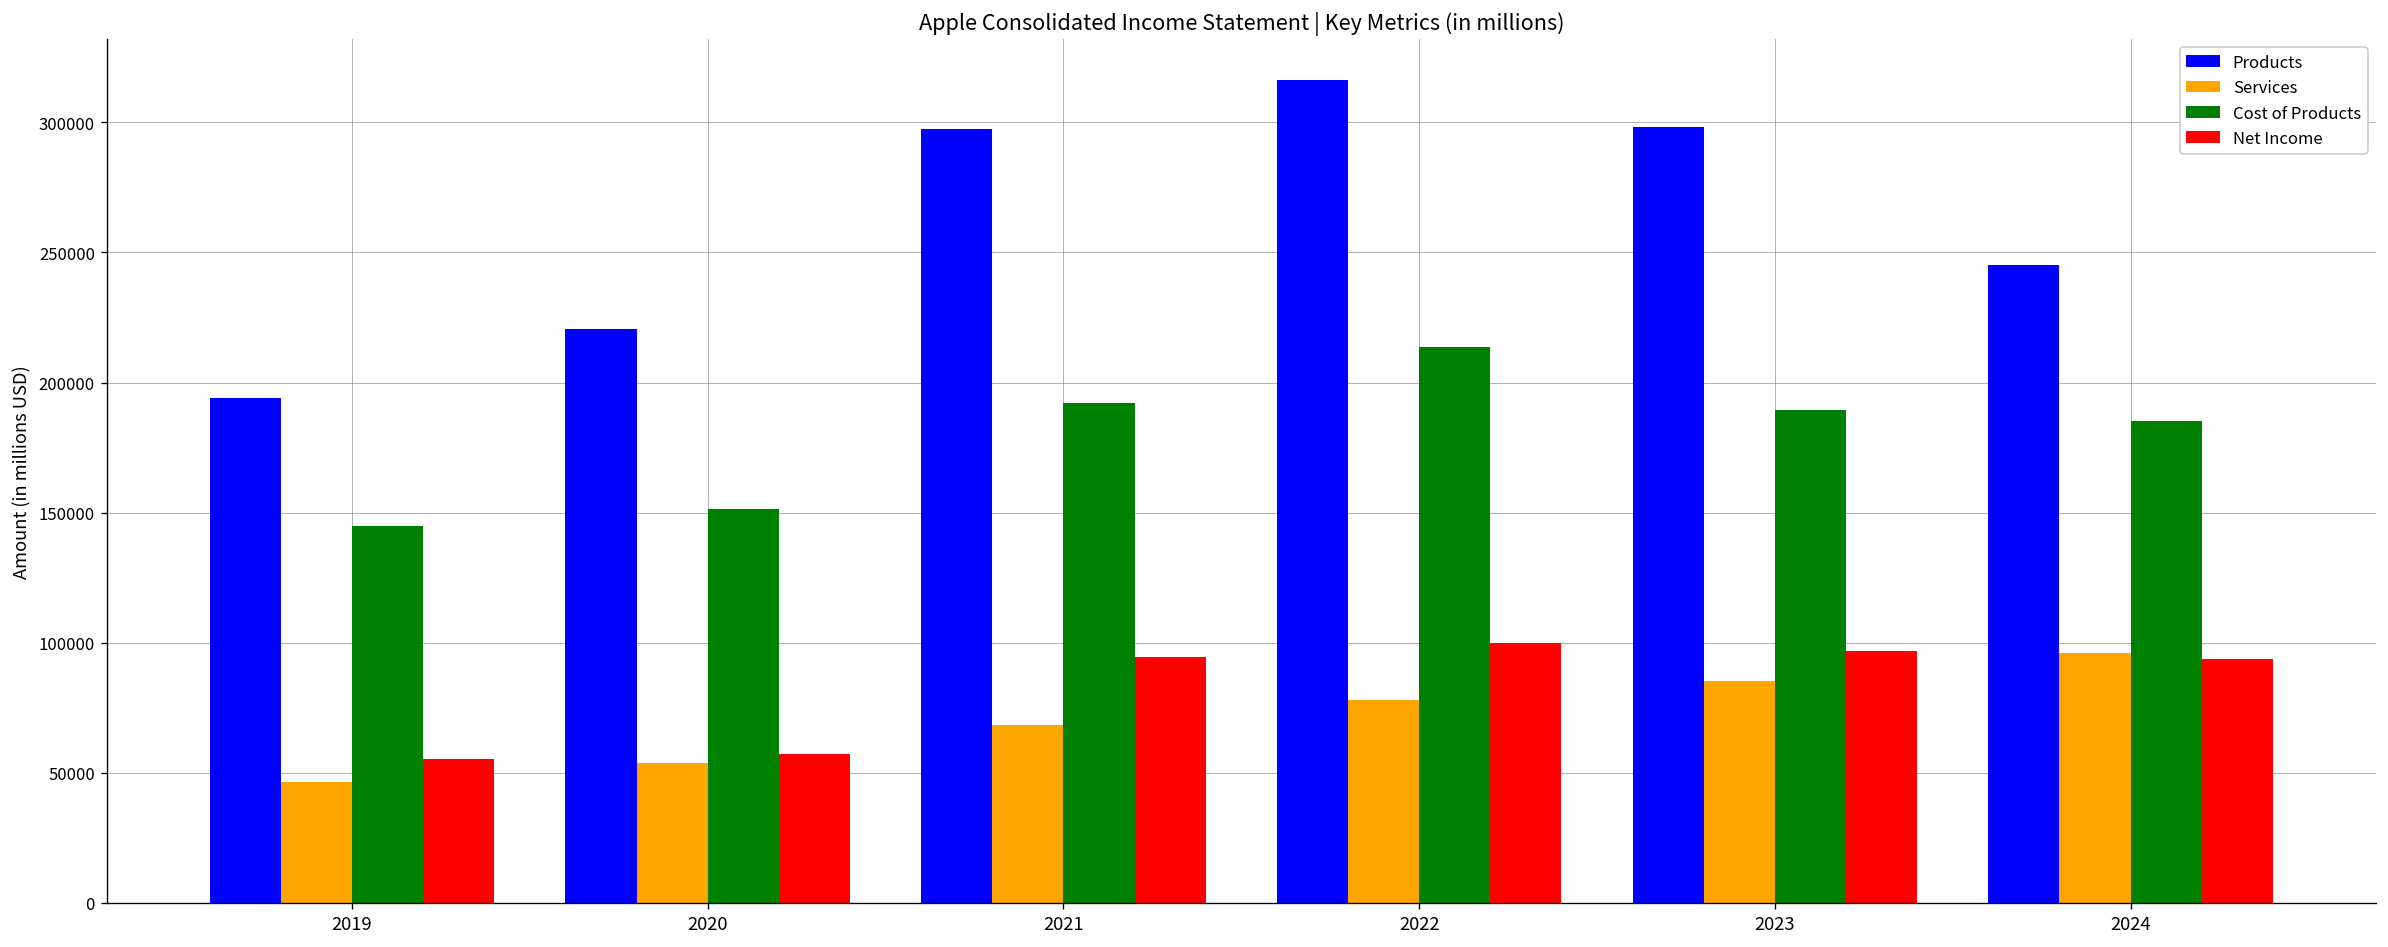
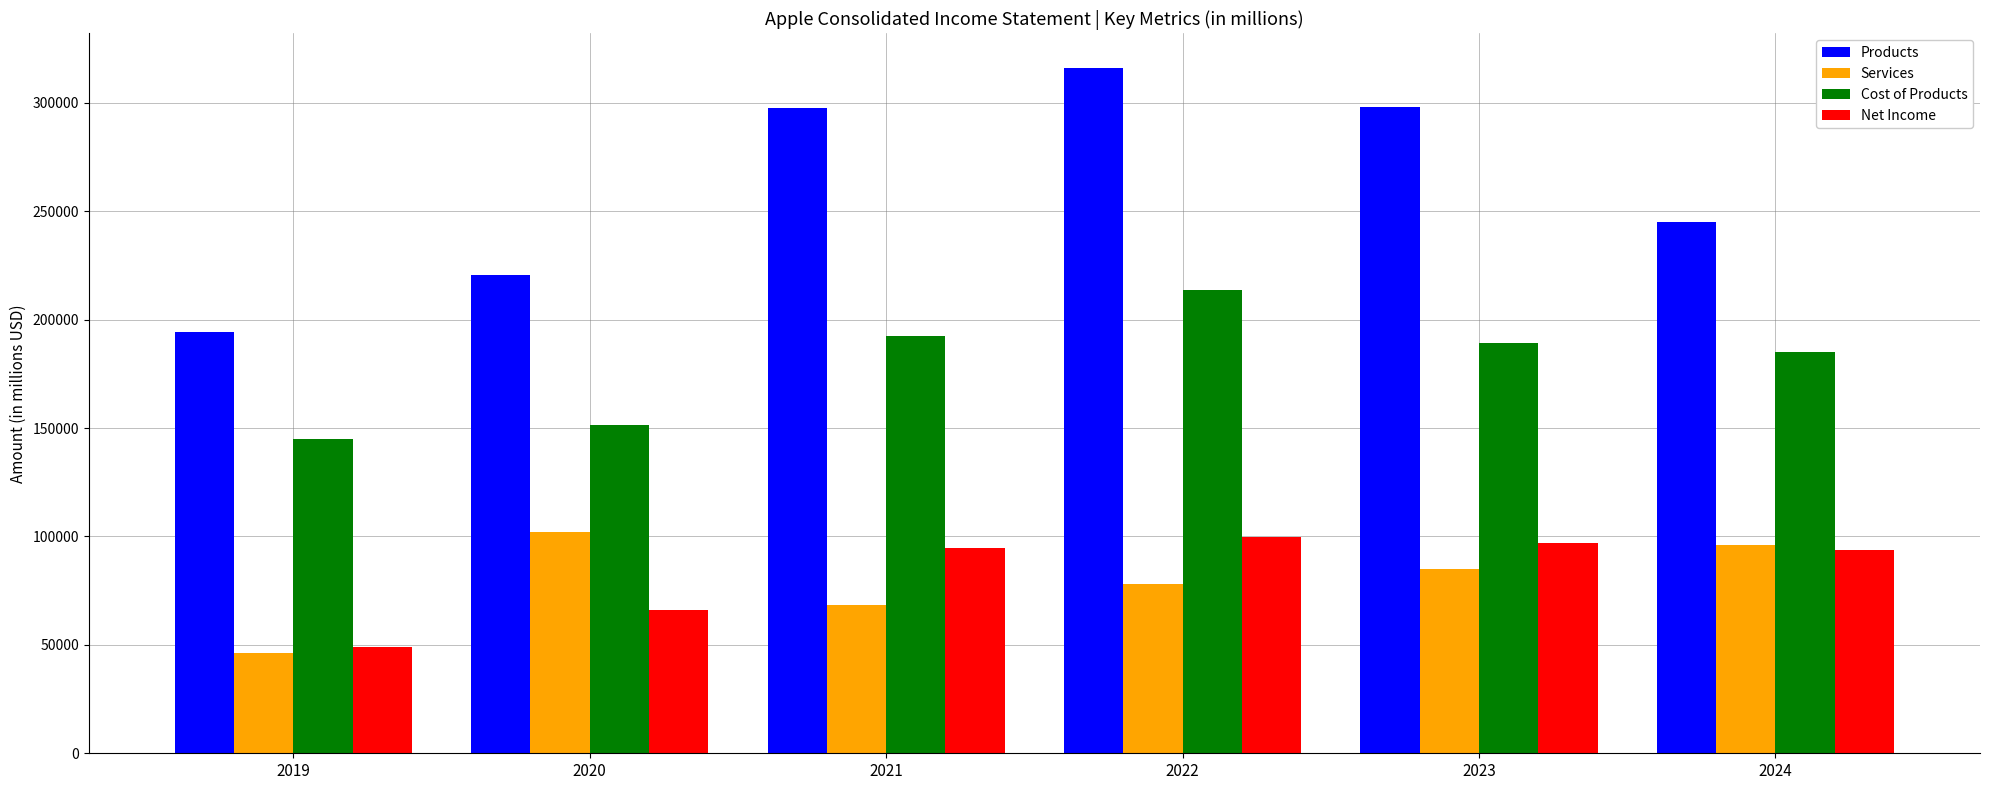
Net Income, 2019: 55000 -> 49000
Services, 2020: 54000 -> 102000
Net Income, 2020: 57000 -> 66000
